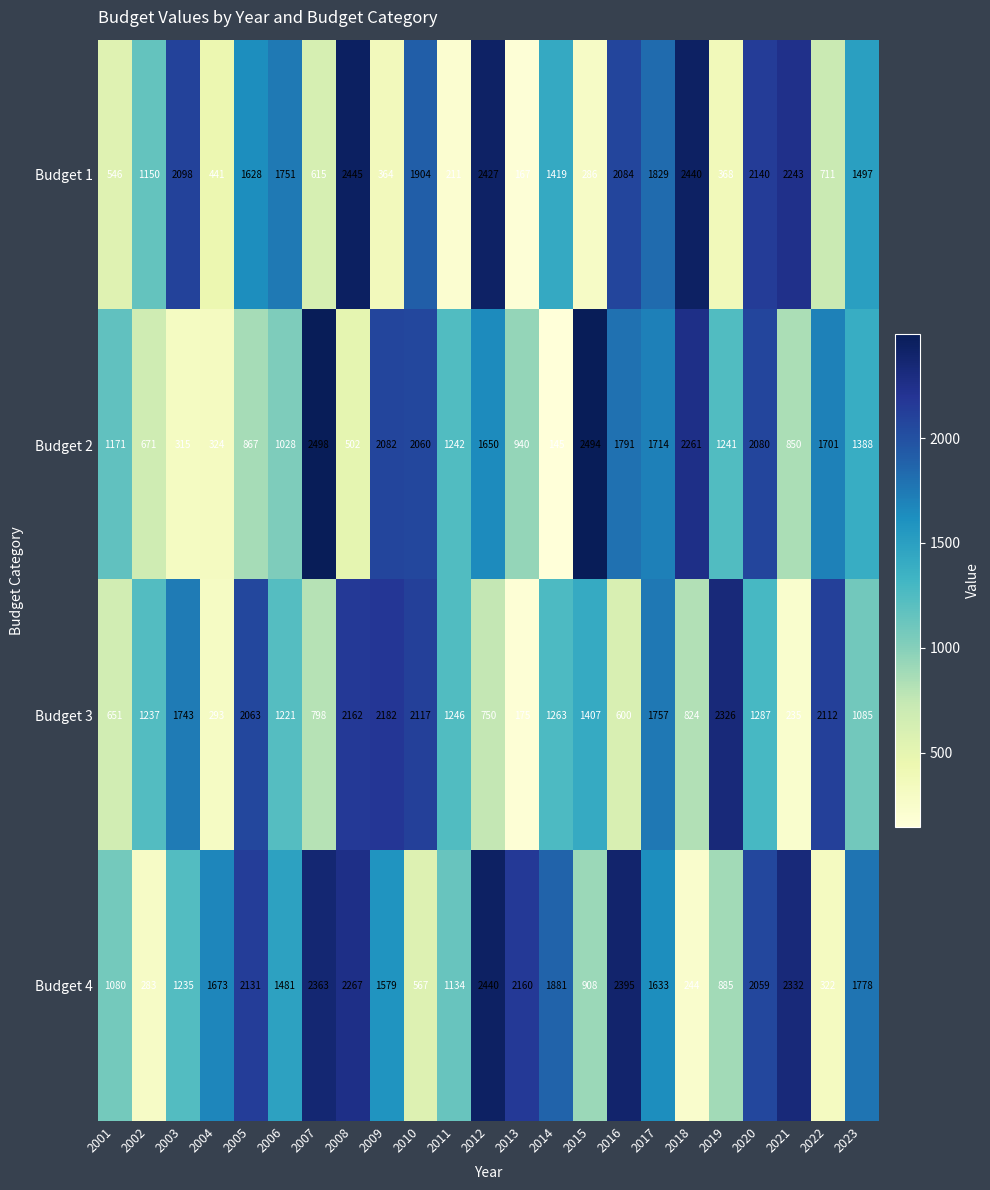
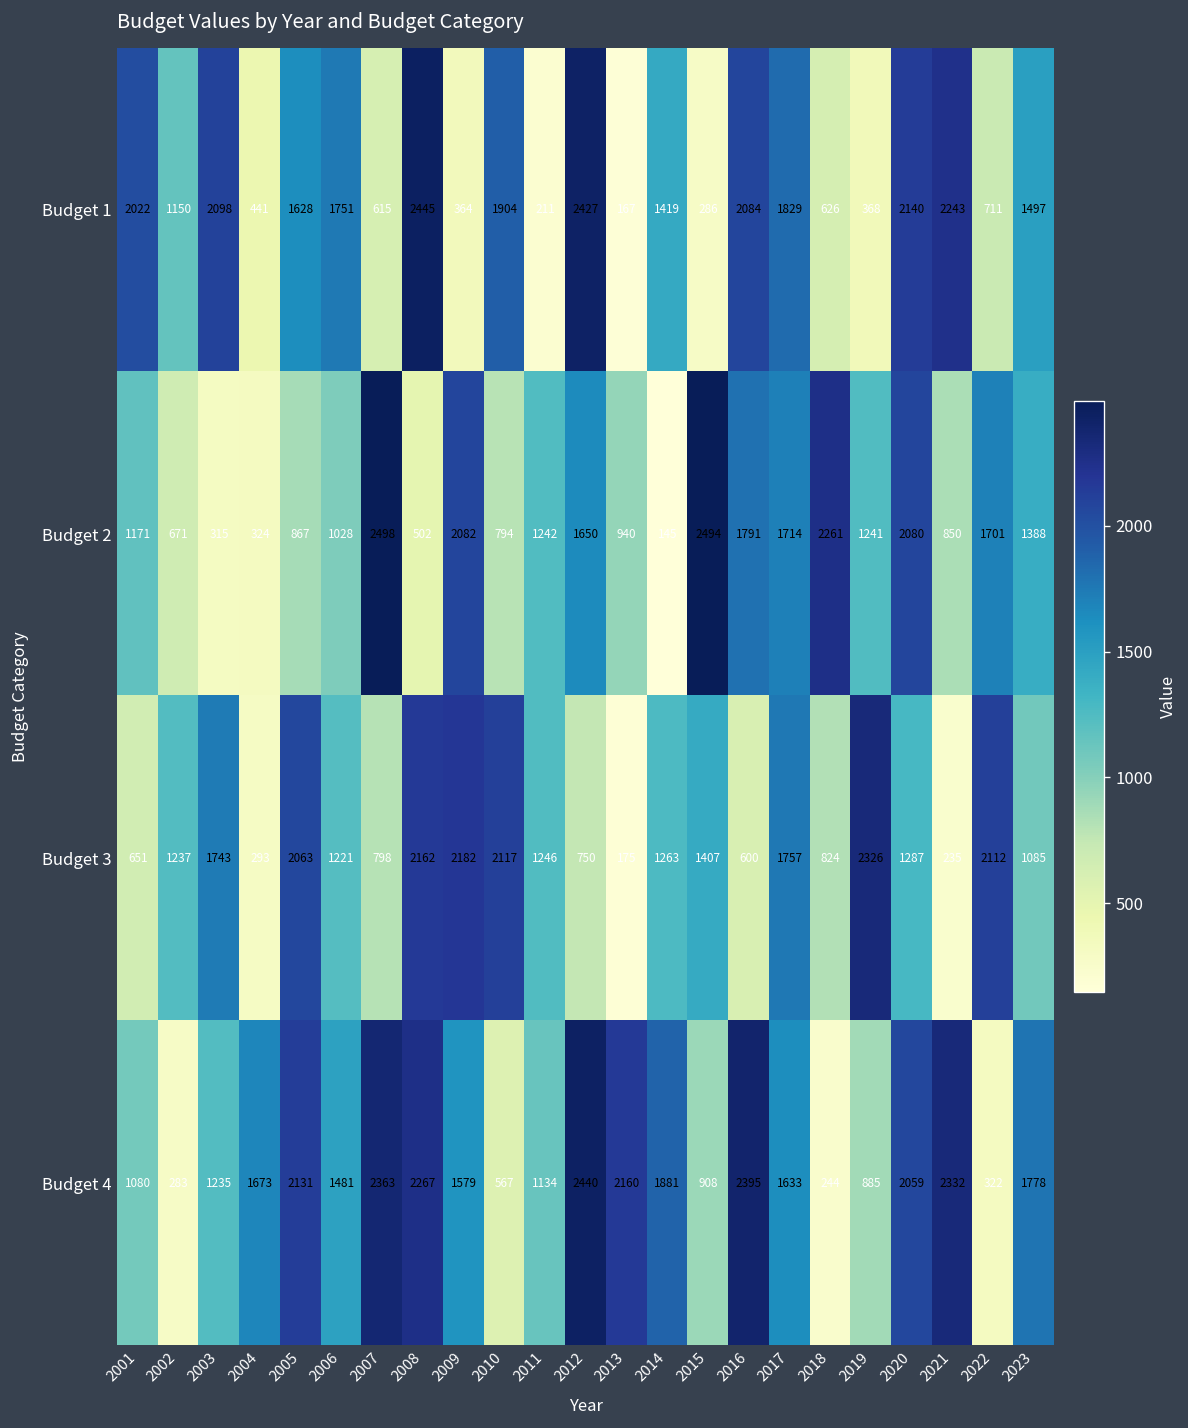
Budget 1, 2001: 546 -> 2022
Budget 1, 2018: 2440 -> 626
Budget 2, 2010: 2060 -> 794
